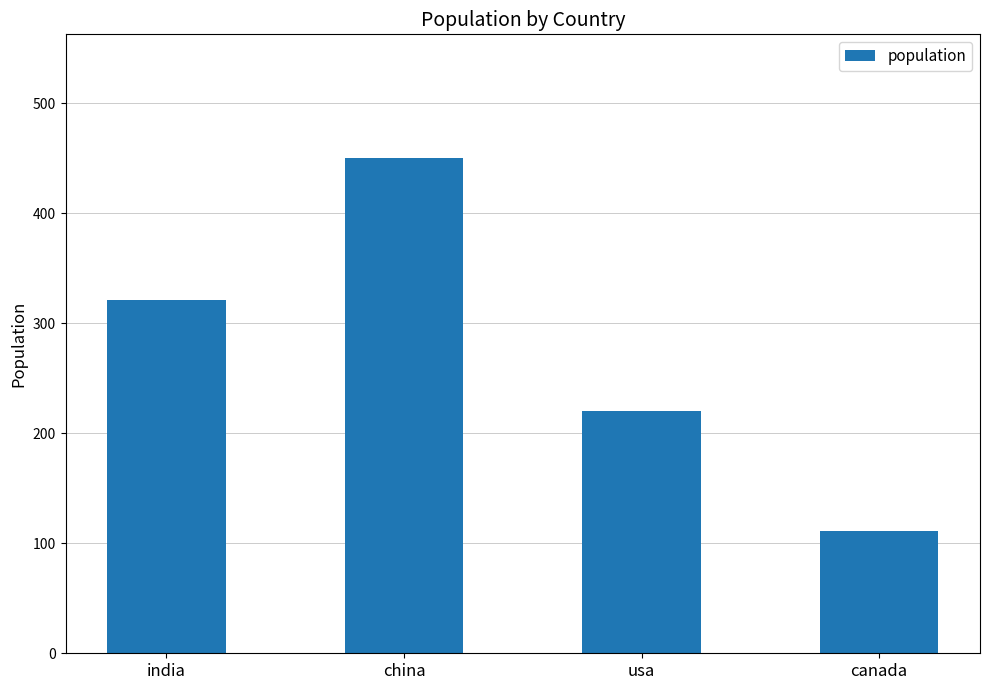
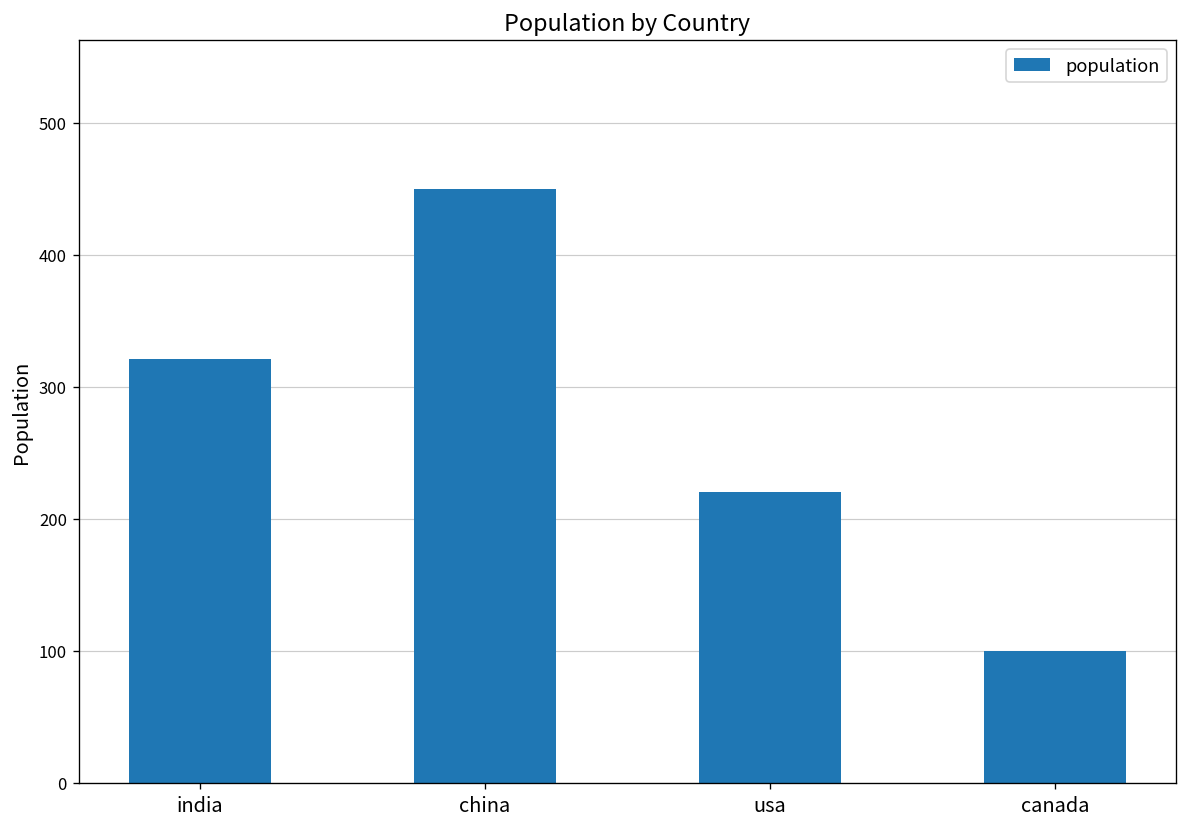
canada: 111 -> 100
